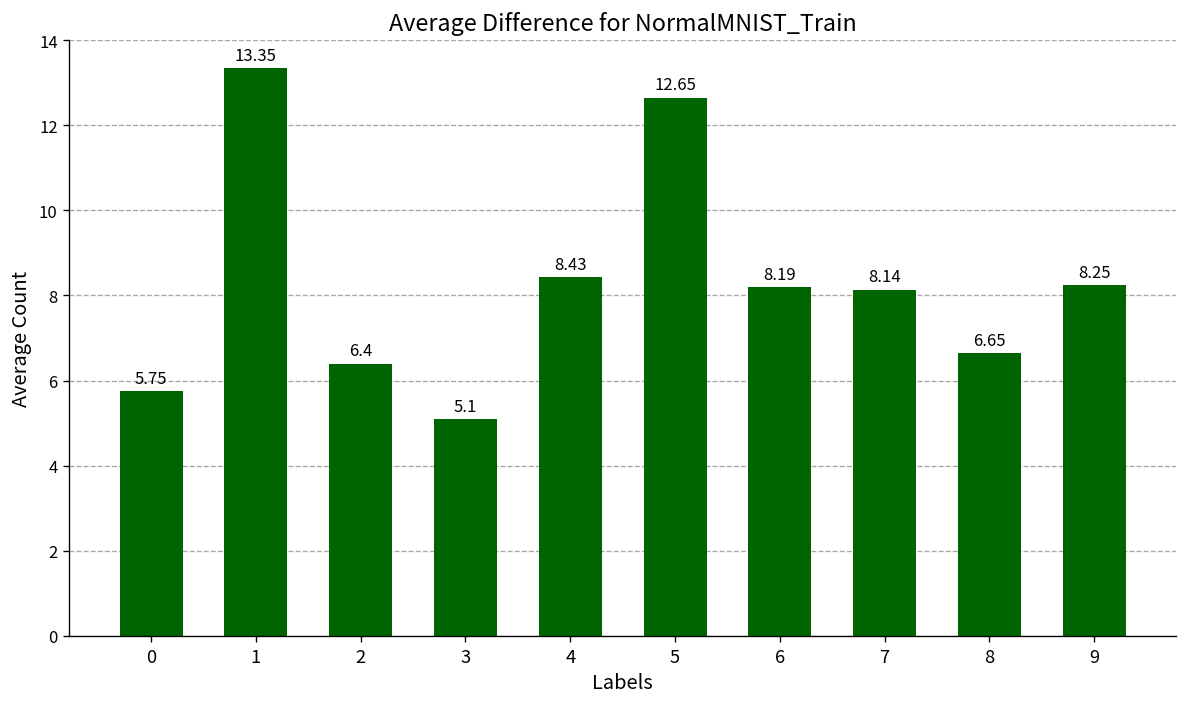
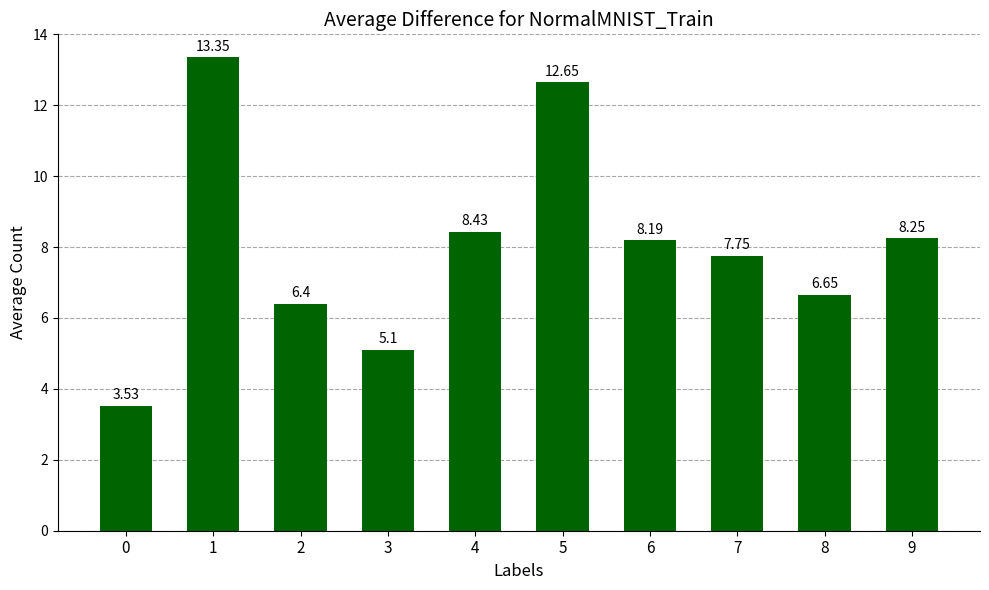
0: 5.75 -> 3.53
7: 8.14 -> 7.75
